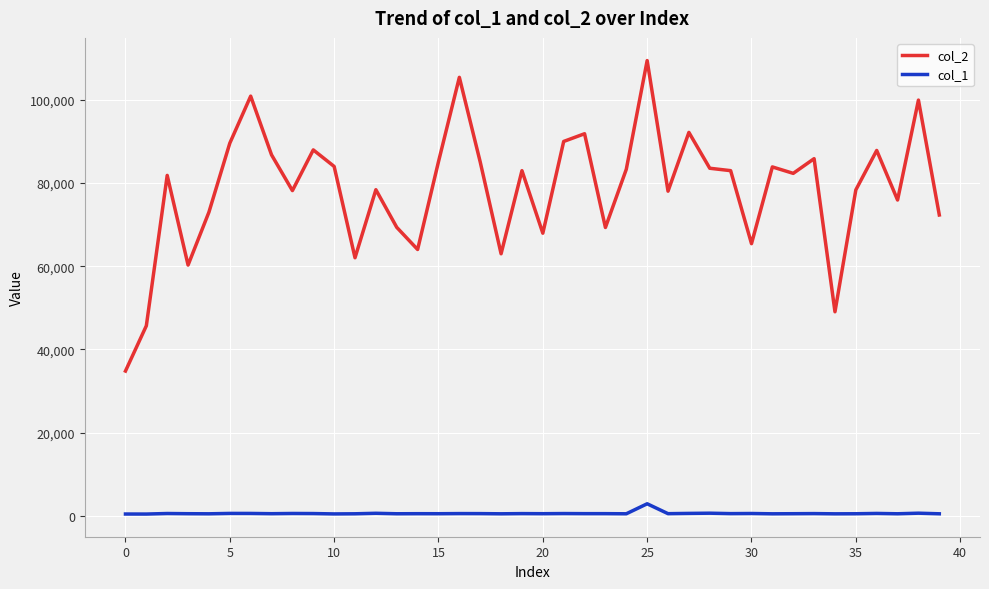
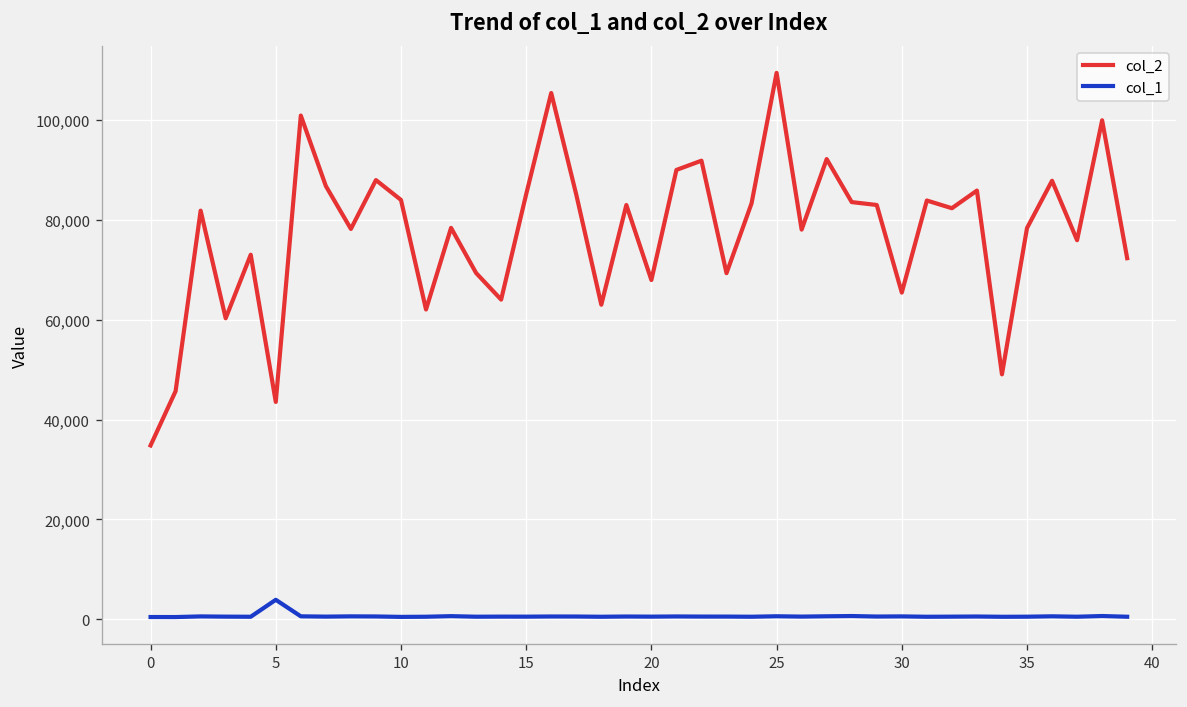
col_2, 5: 90,000 -> 44,000
col_1, 5: 1,000 -> 4,000
col_1, 25: 3,000 -> 1,000
